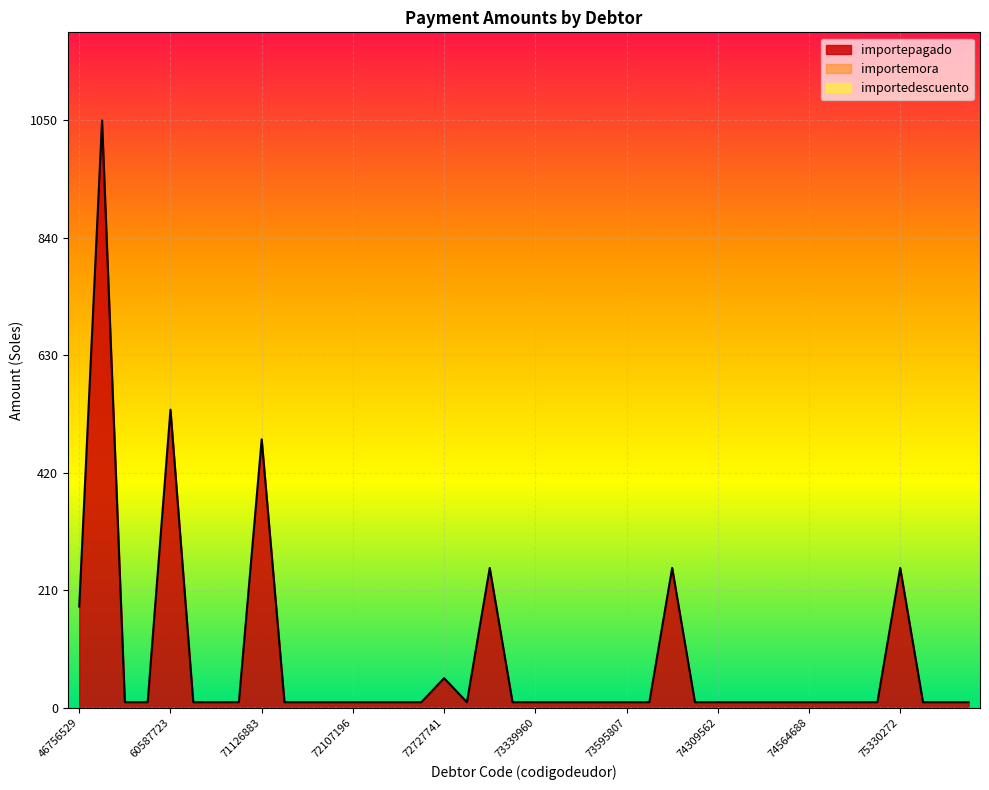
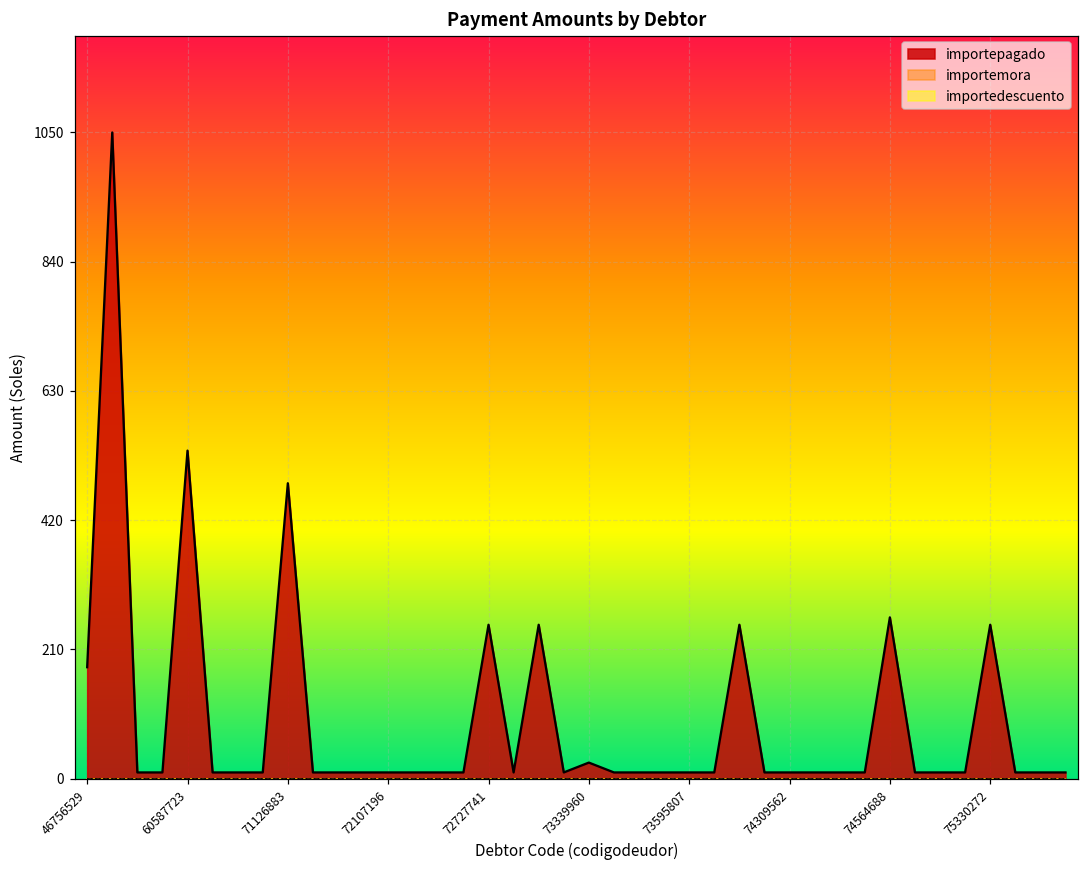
importepagado, 72727741: 50 -> 250
importepagado, 73339960: 10 -> 30
importepagado, 74564688: 10 -> 260
